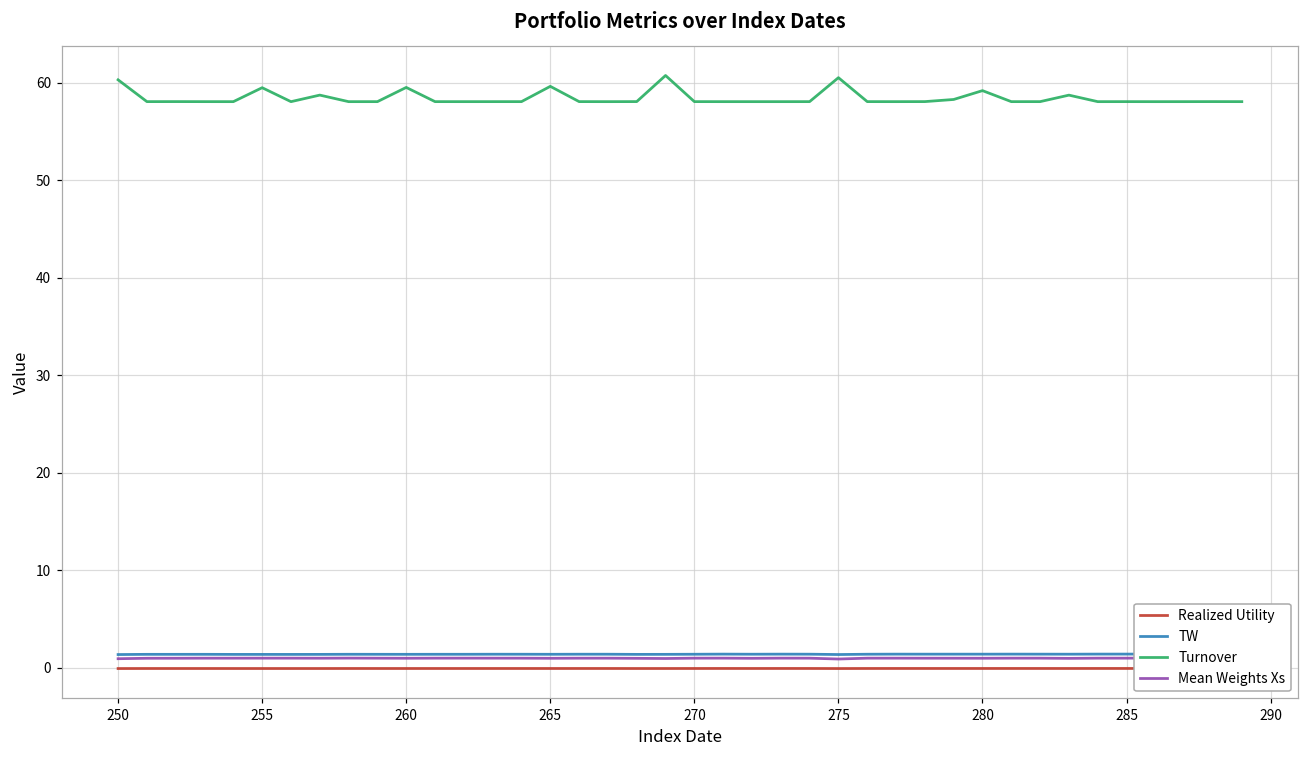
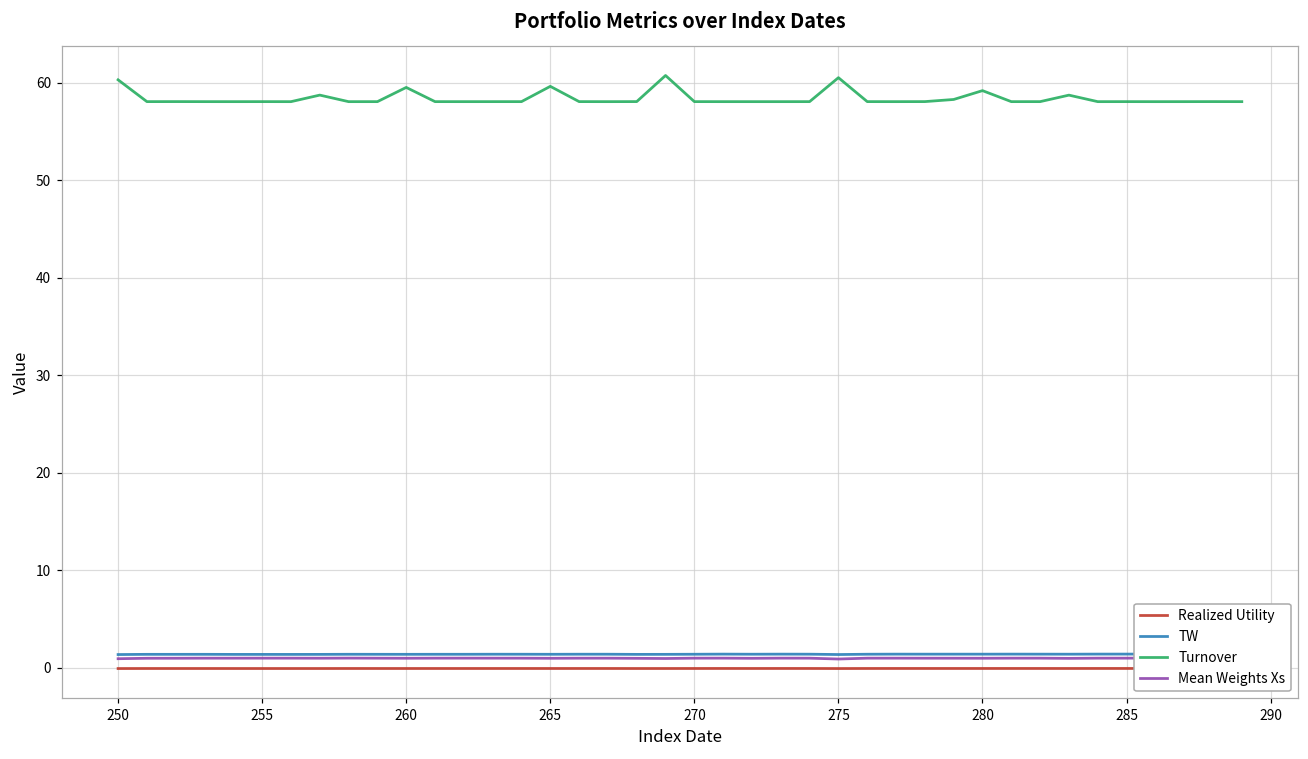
Turnover, 255: 60 -> 58
